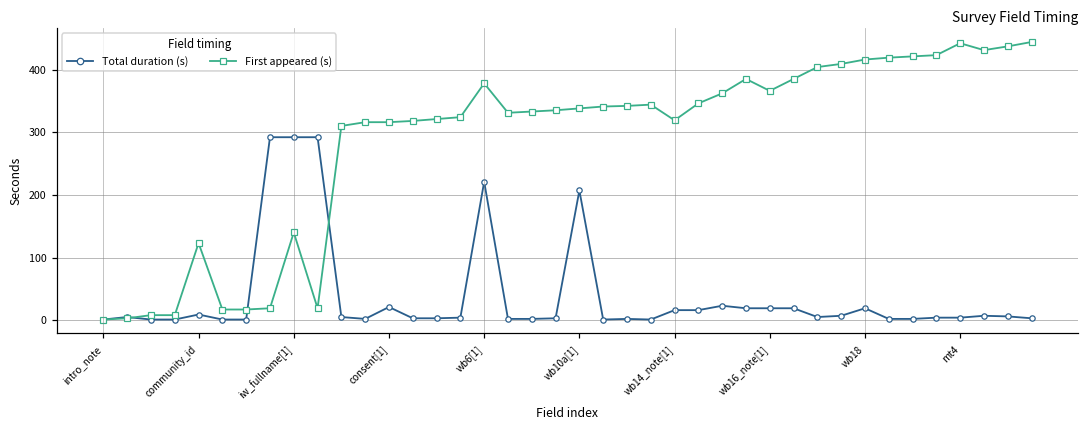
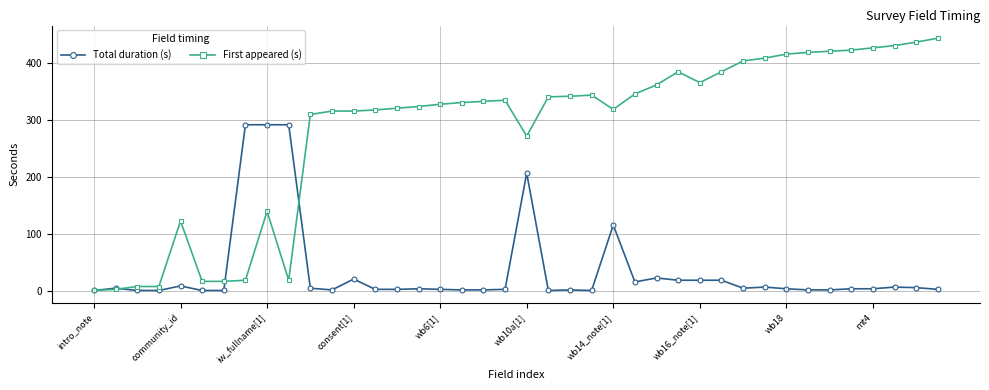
Total duration (s), wb6[1]: 220 -> 0
First appeared (s), wb6[1]: 380 -> 330
First appeared (s), wb10a[1]: 340 -> 270
Total duration (s), wb14_note[1]: 20 -> 120
Total duration (s), wb18: 20 -> 0
First appeared (s), mt4: 440 -> 430
